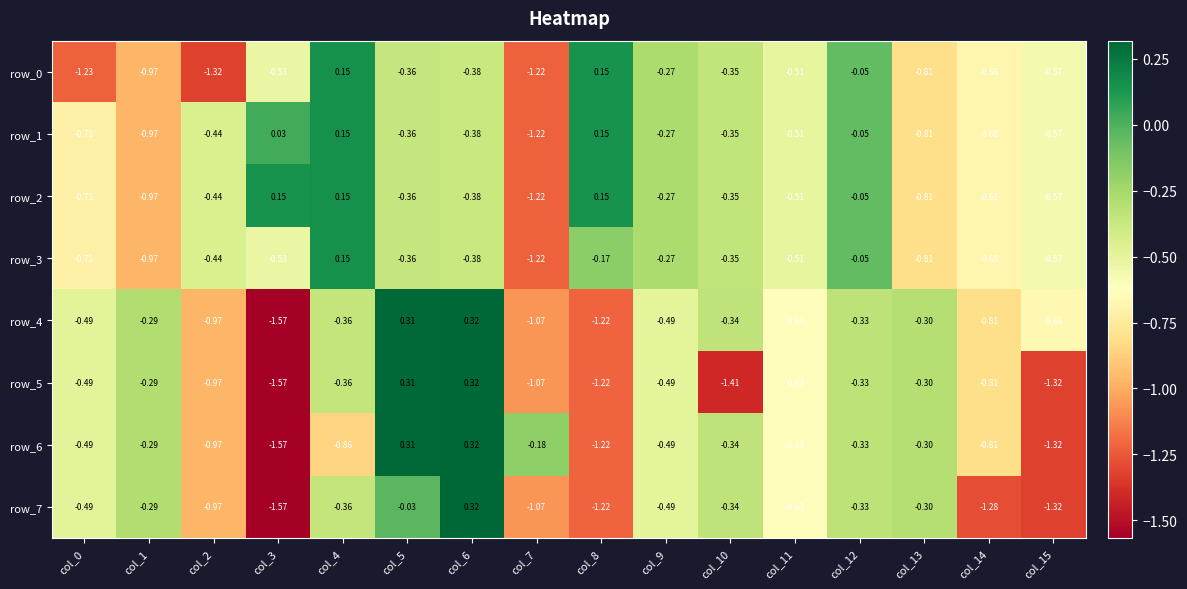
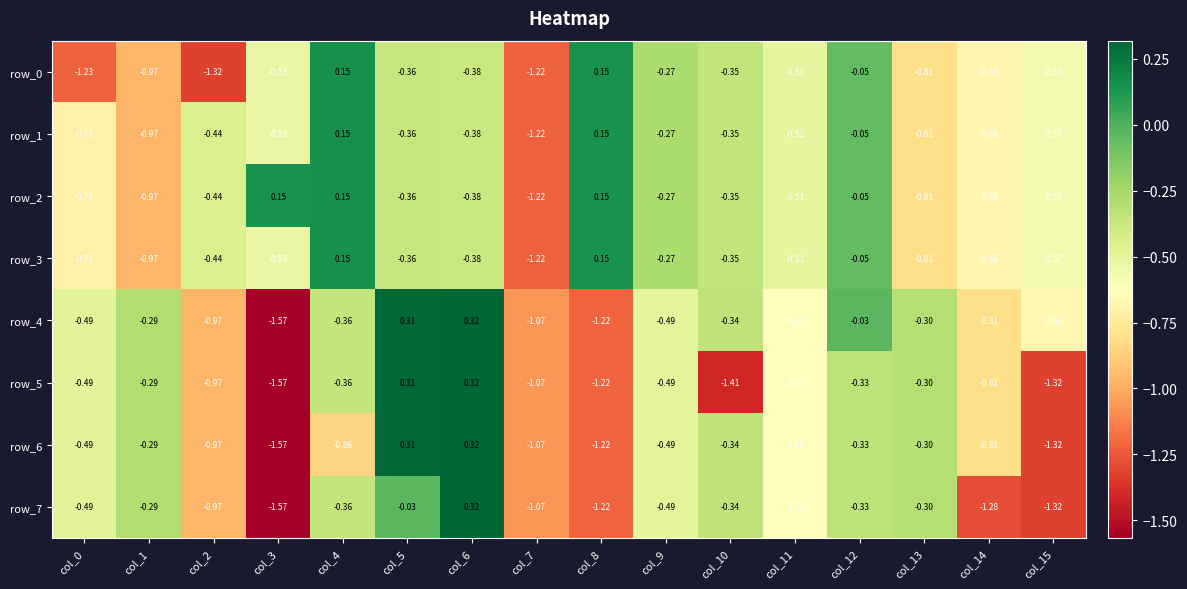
row_1, col_3: 0.03 -> -0.53
row_3, col_8: -0.17 -> 0.15
row_4, col_12: -0.33 -> -0.03
row_6, col_7: -0.18 -> -1.07
